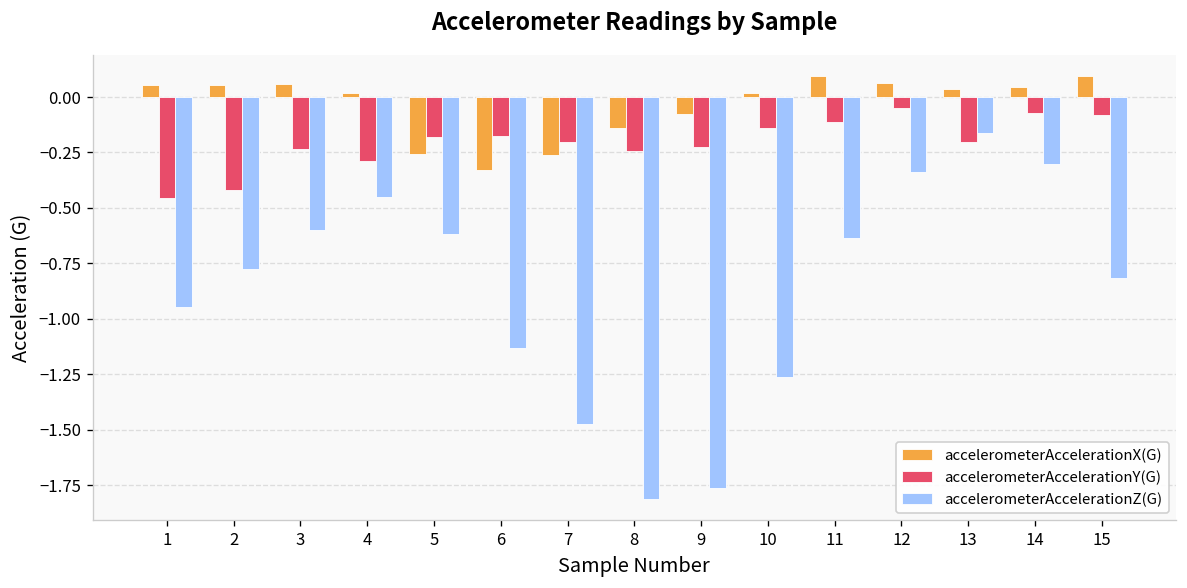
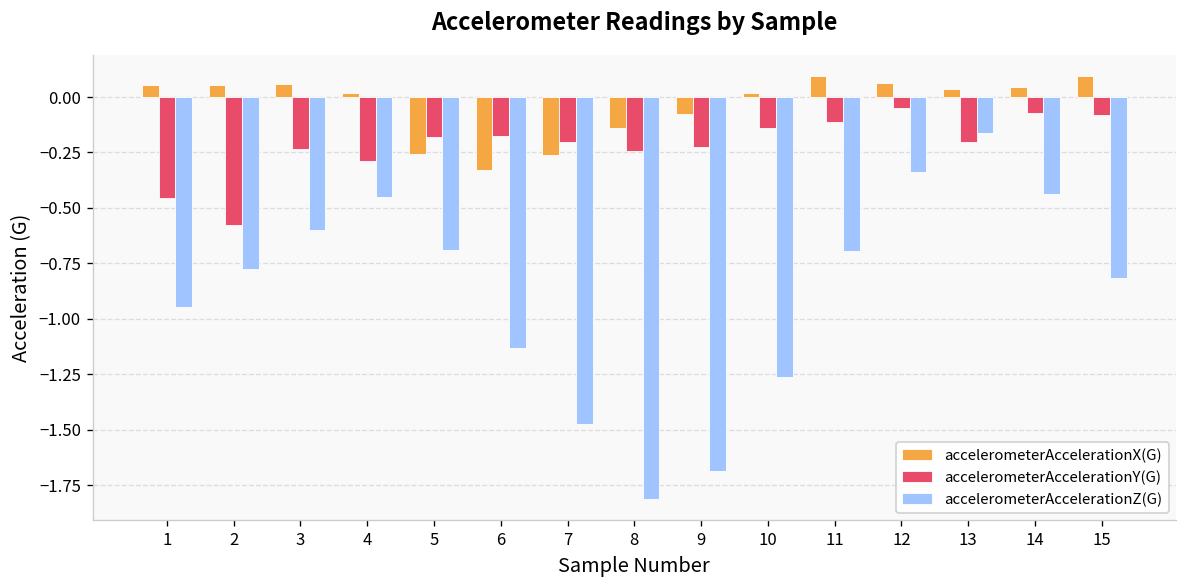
accelerometerAccelerationY(G), 2: -0.42 -> -0.58
accelerometerAccelerationZ(G), 5: -0.62 -> -0.69
accelerometerAccelerationZ(G), 9: -1.76 -> -1.69
accelerometerAccelerationZ(G), 11: -0.64 -> -0.69
accelerometerAccelerationZ(G), 14: -0.30 -> -0.44
